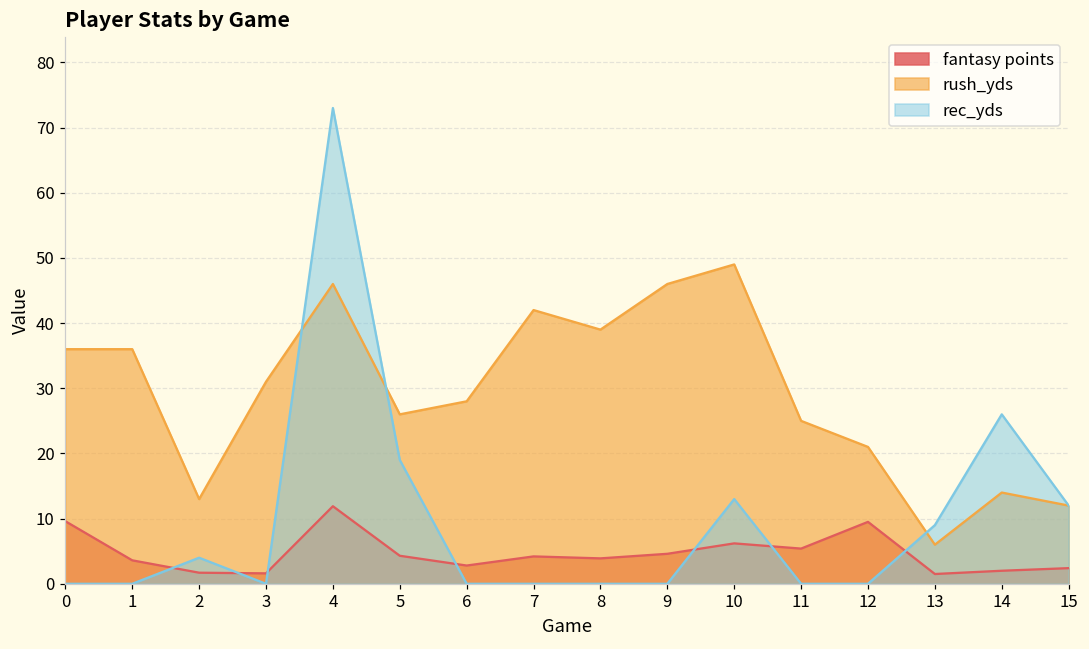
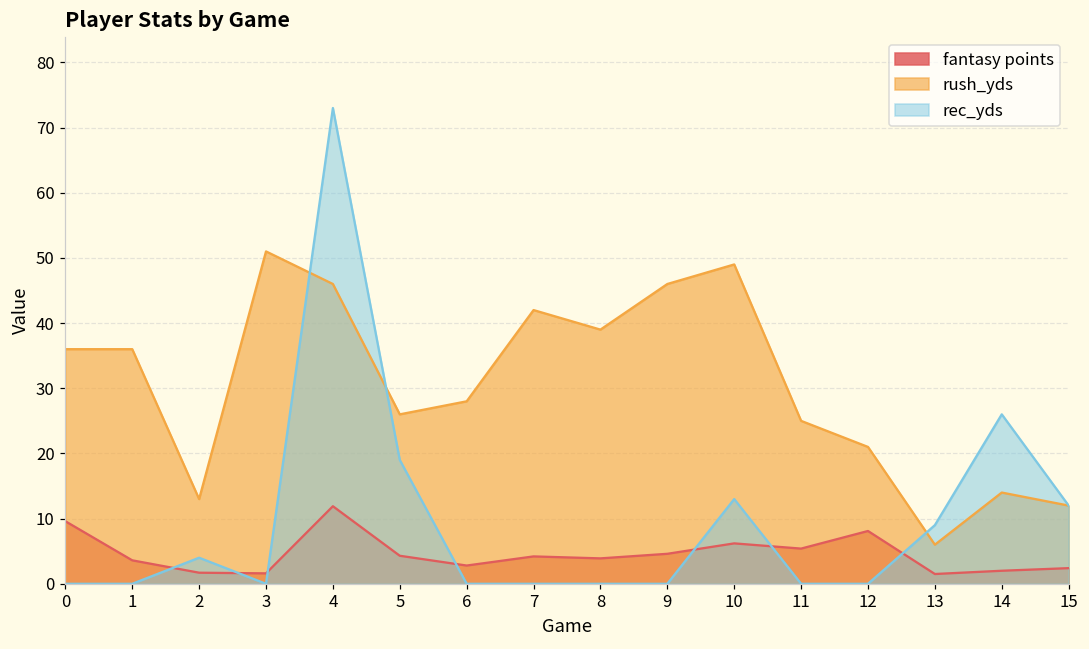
rush_yds, 3: 31 -> 51
fantasy points, 12: 10 -> 8
